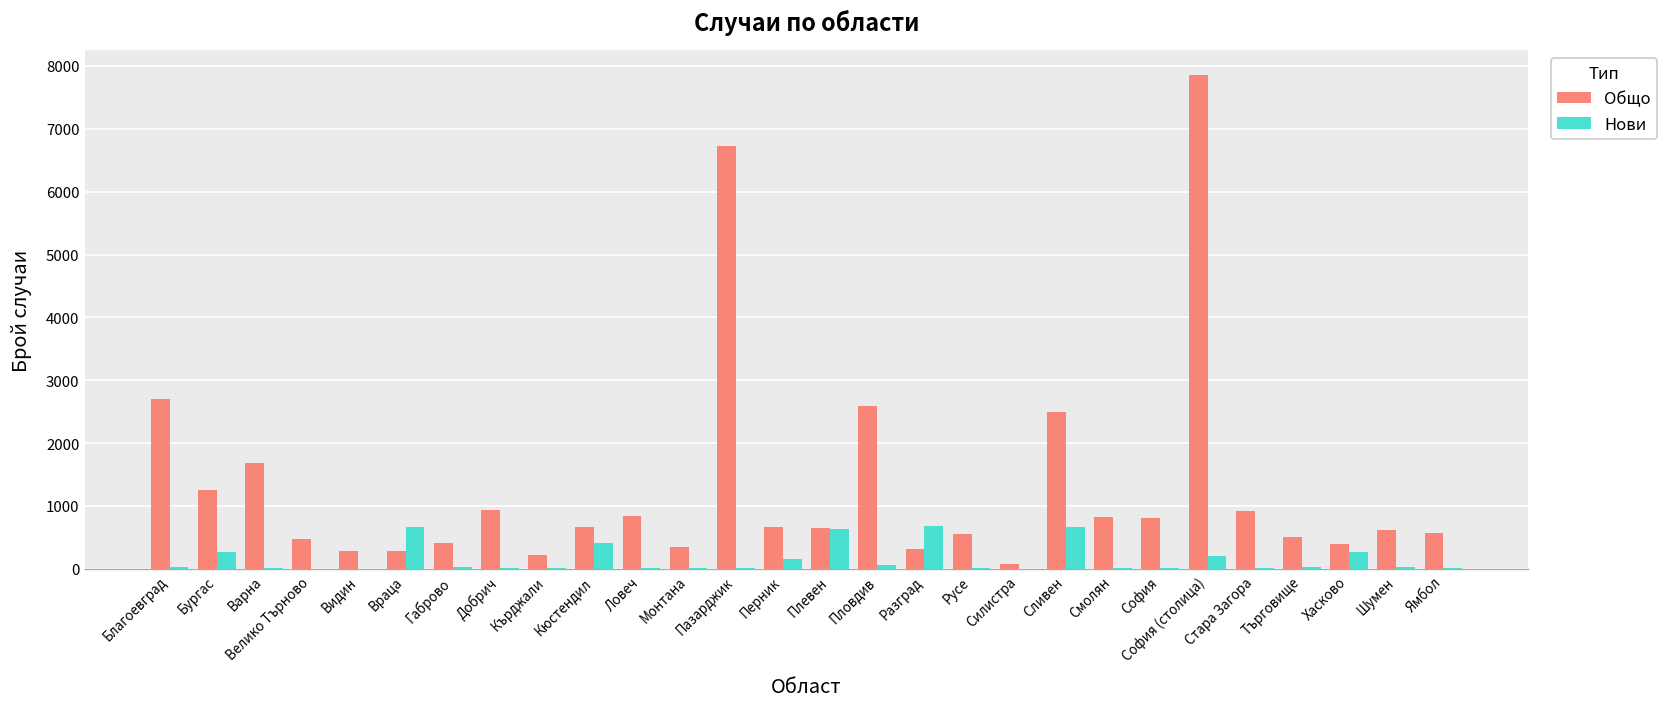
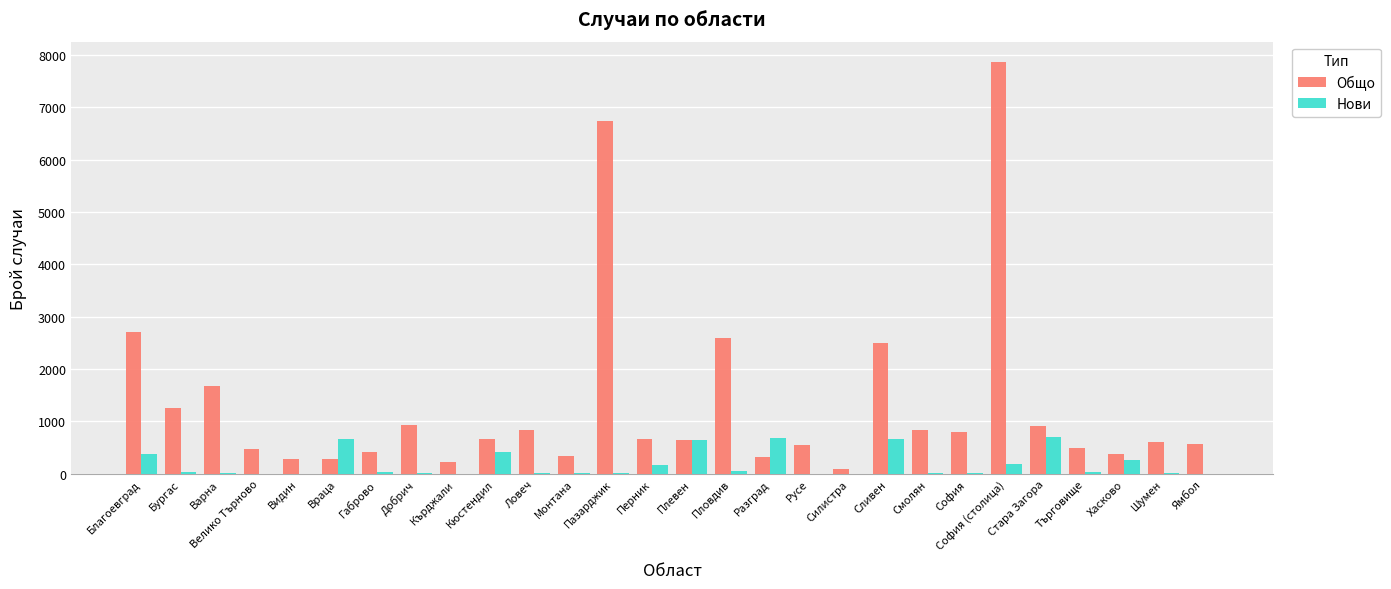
Нови, Благоевград: 0 -> 400
Нови, Бургас: 300 -> 0
Нови, Стара Загора: 0 -> 700
